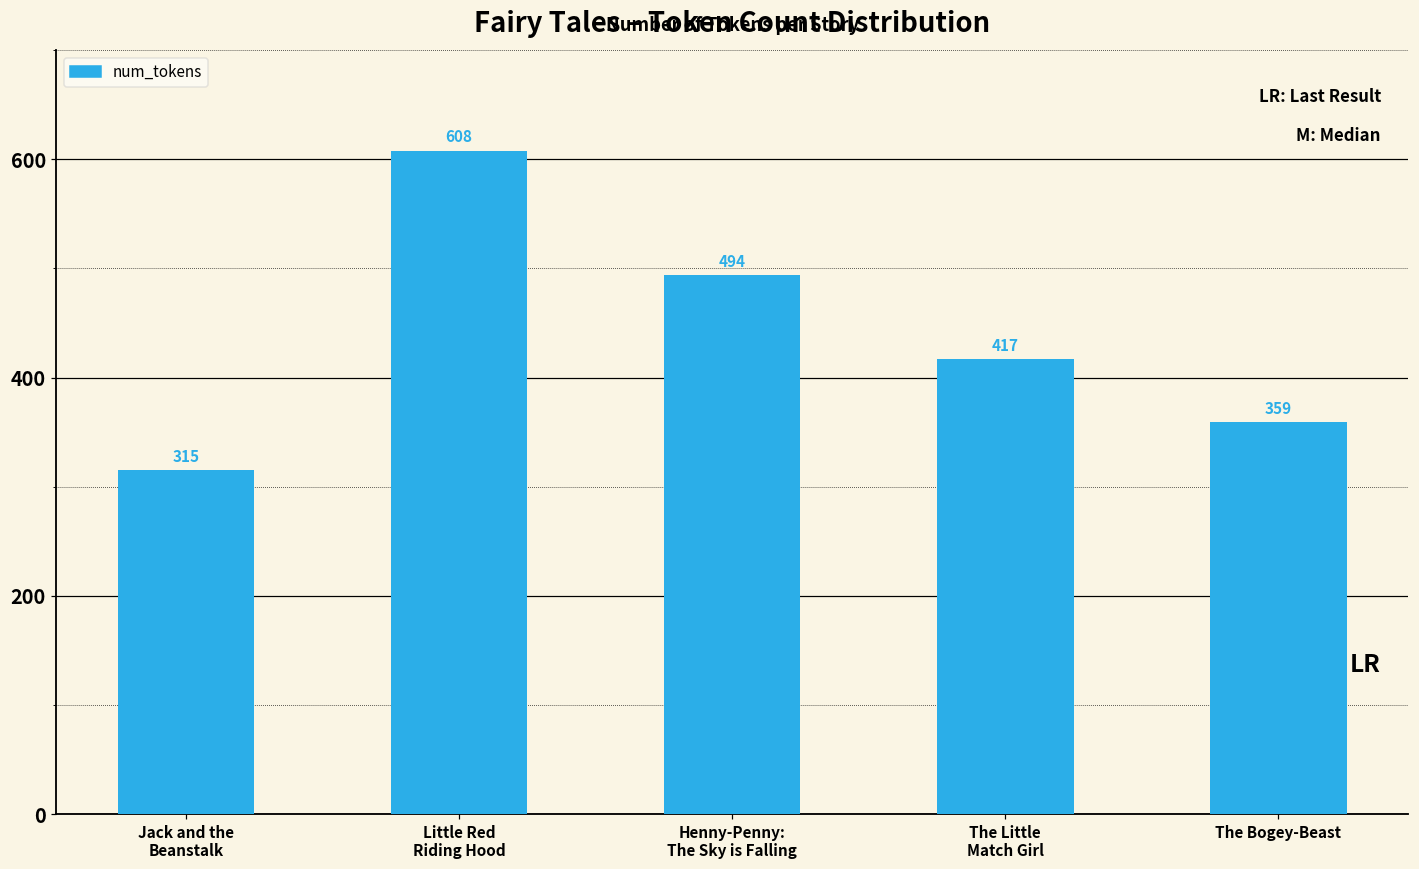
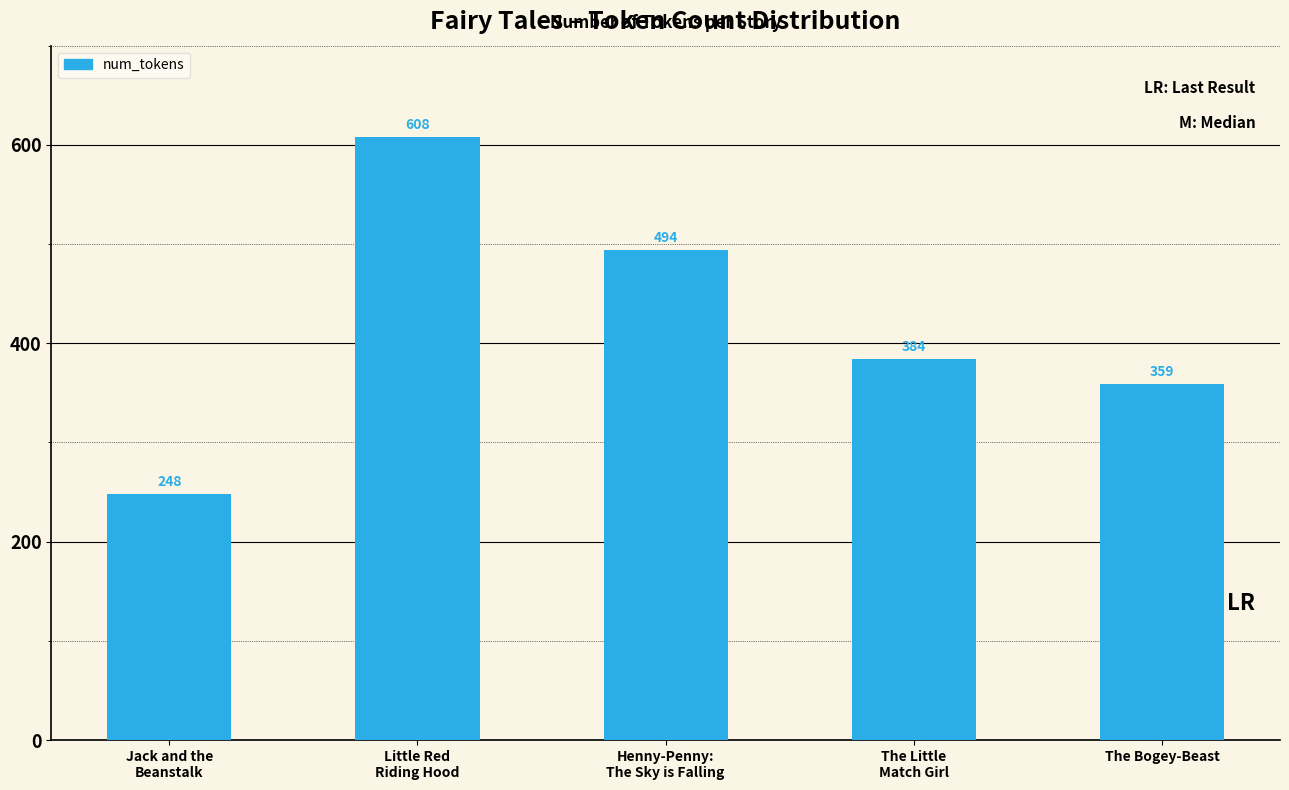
Jack and the Beanstalk: 315 -> 248
The Little Match Girl: 417 -> 384
